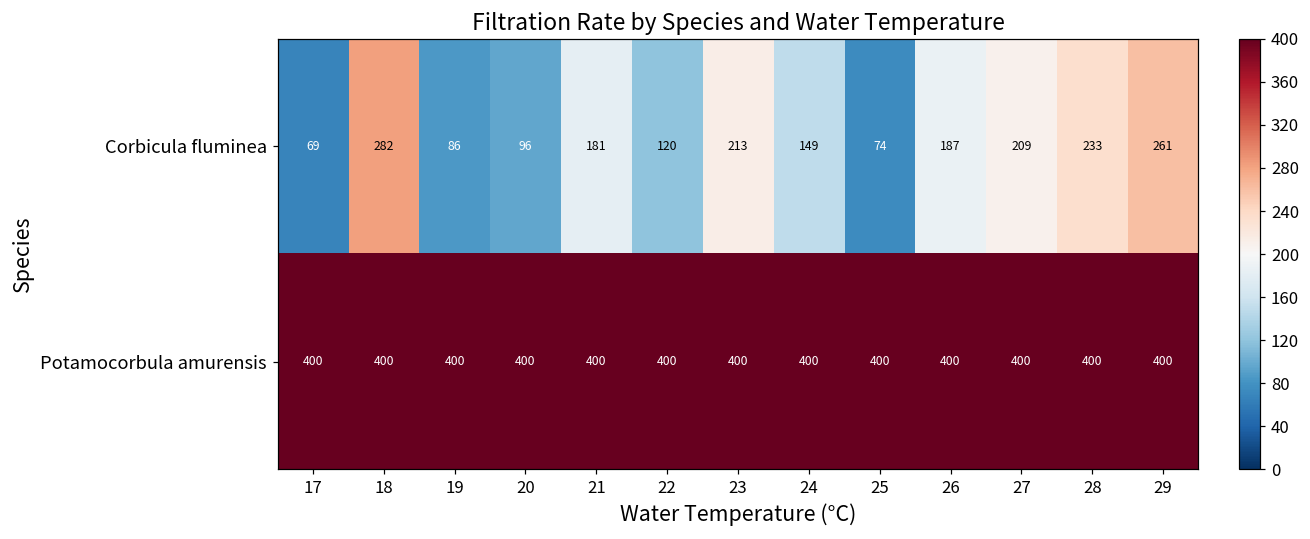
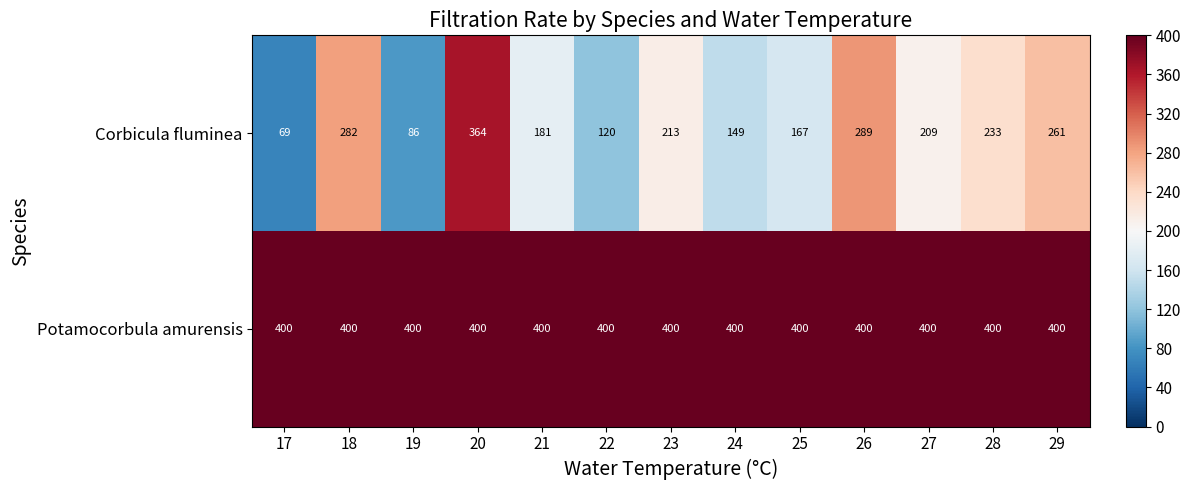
Corbicula fluminea, 20: 96 -> 364
Corbicula fluminea, 25: 74 -> 167
Corbicula fluminea, 26: 187 -> 289
